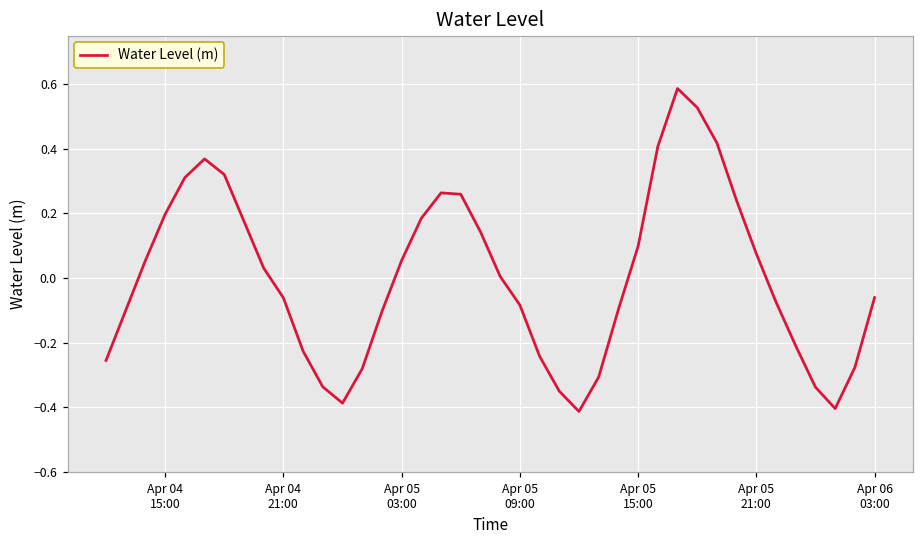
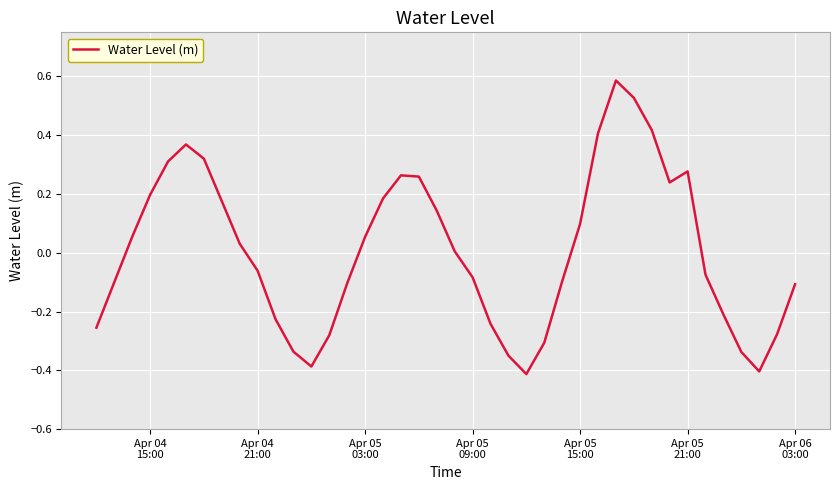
Apr 05 21:00: 0.08 -> 0.28
Apr 06 03:00: -0.06 -> -0.11
